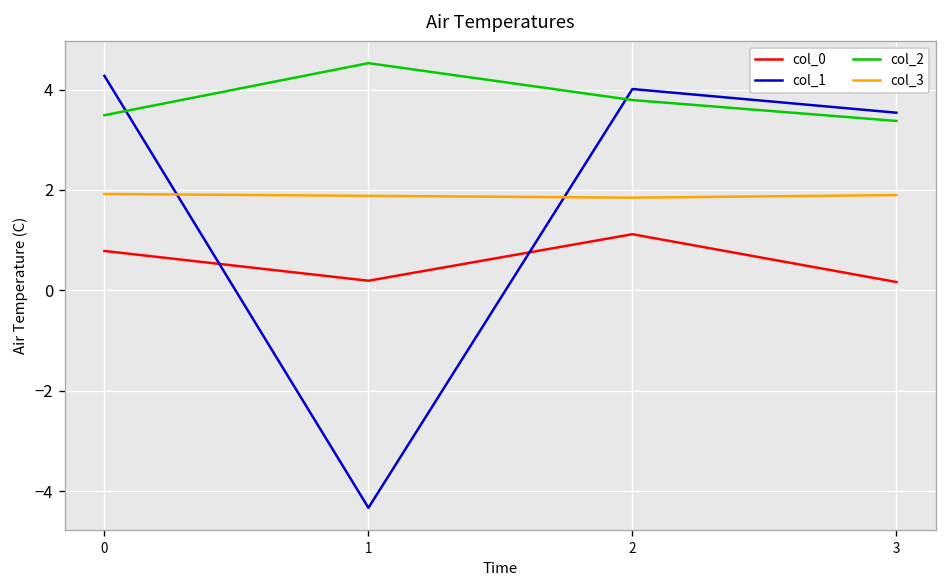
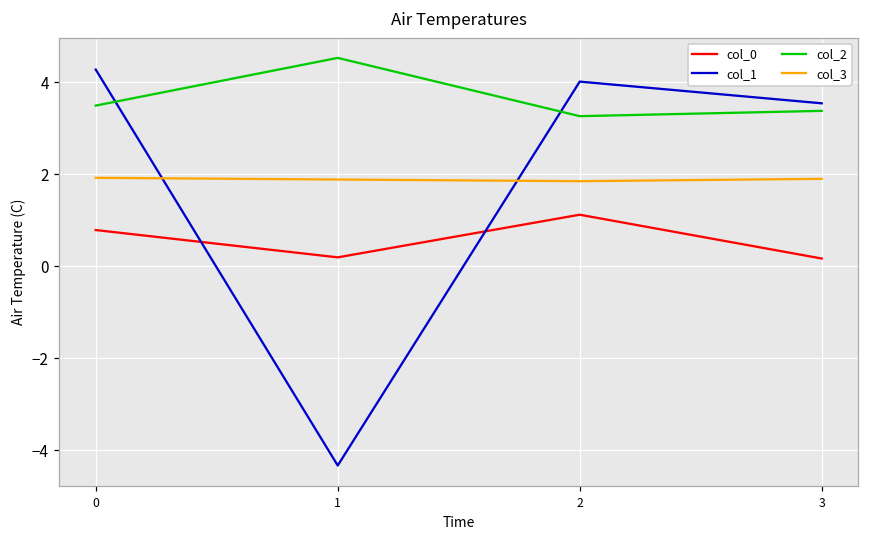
col_2, 2: 3.8 -> 3.3
